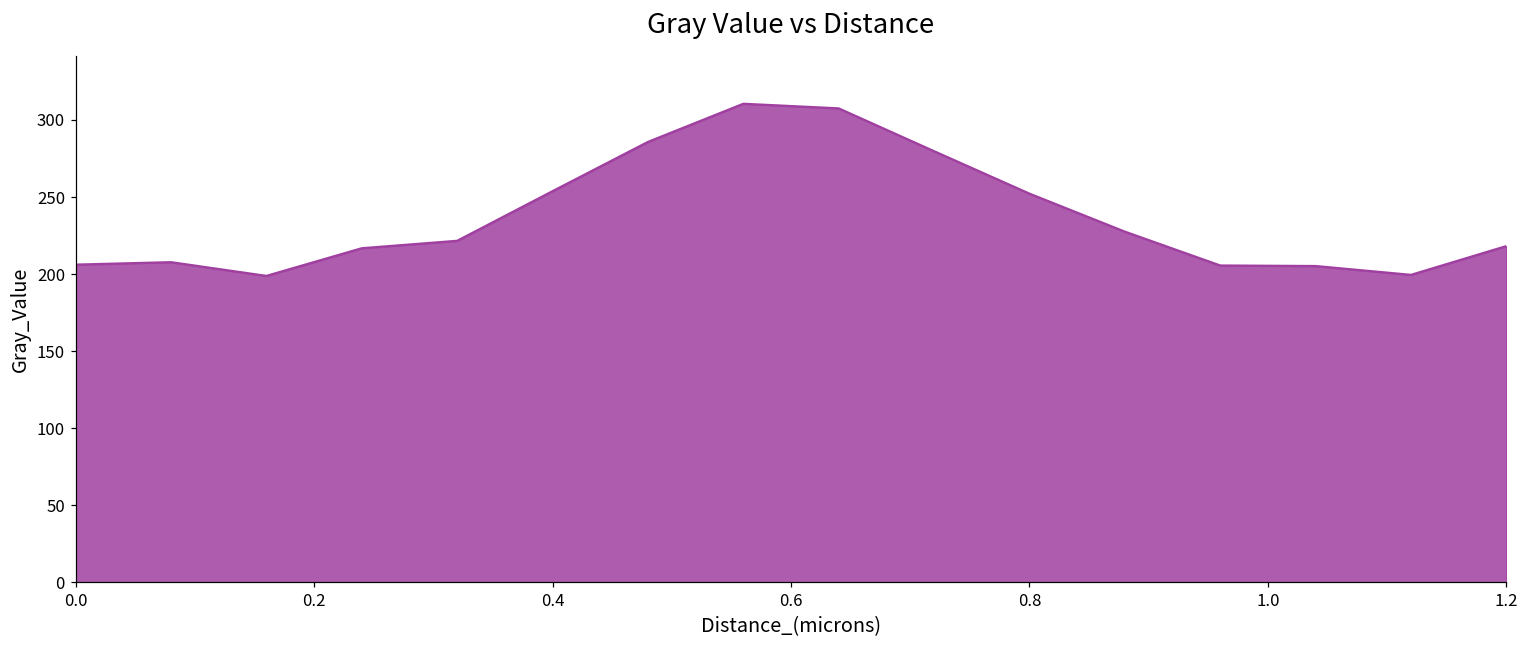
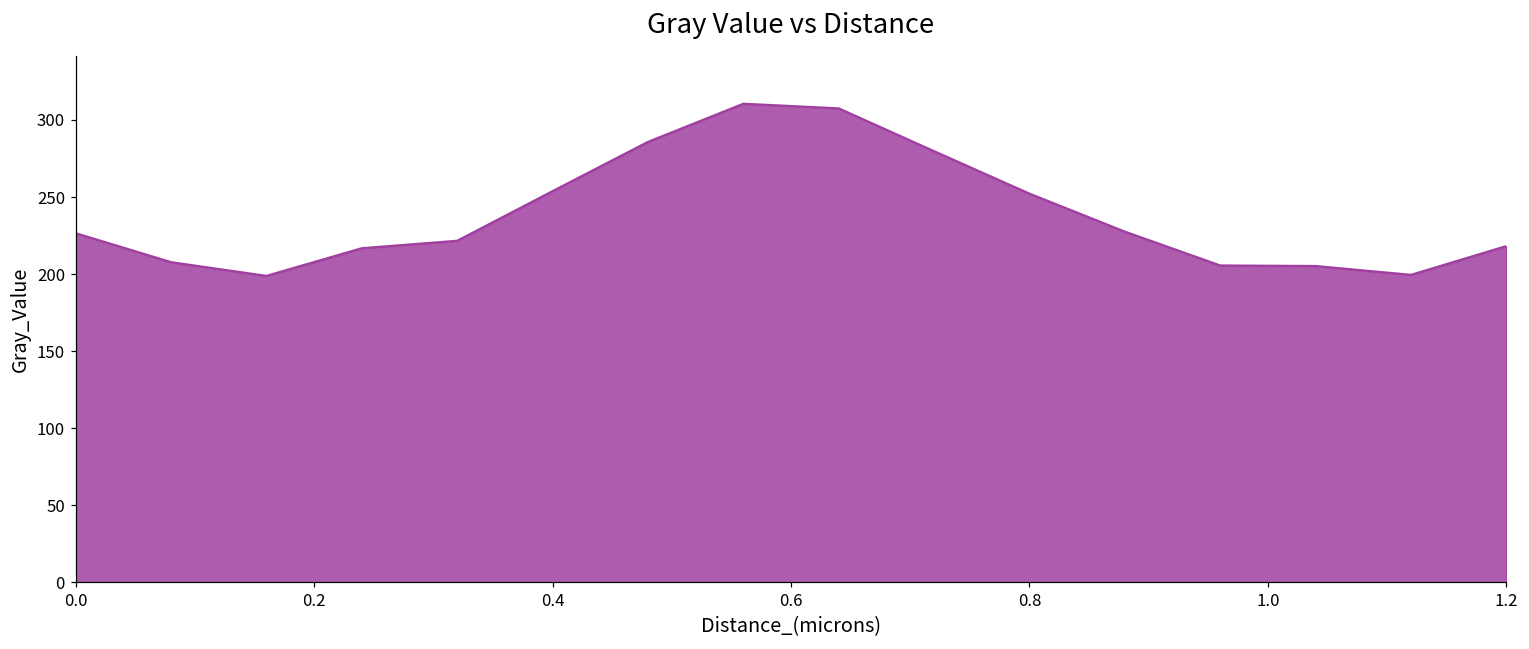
0.0: 206 -> 227
